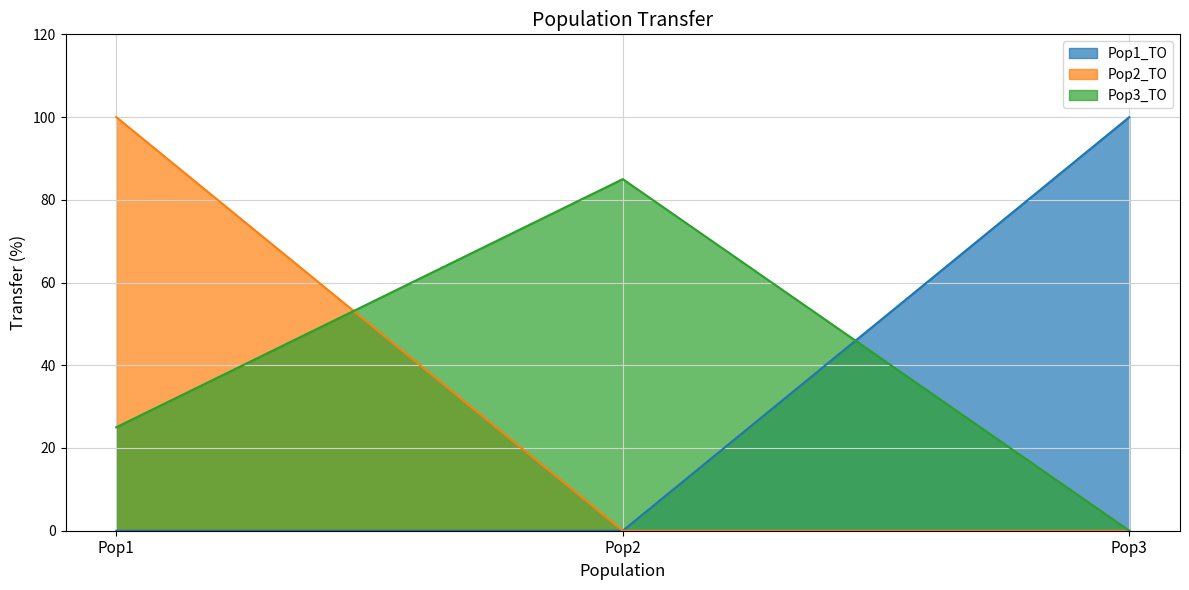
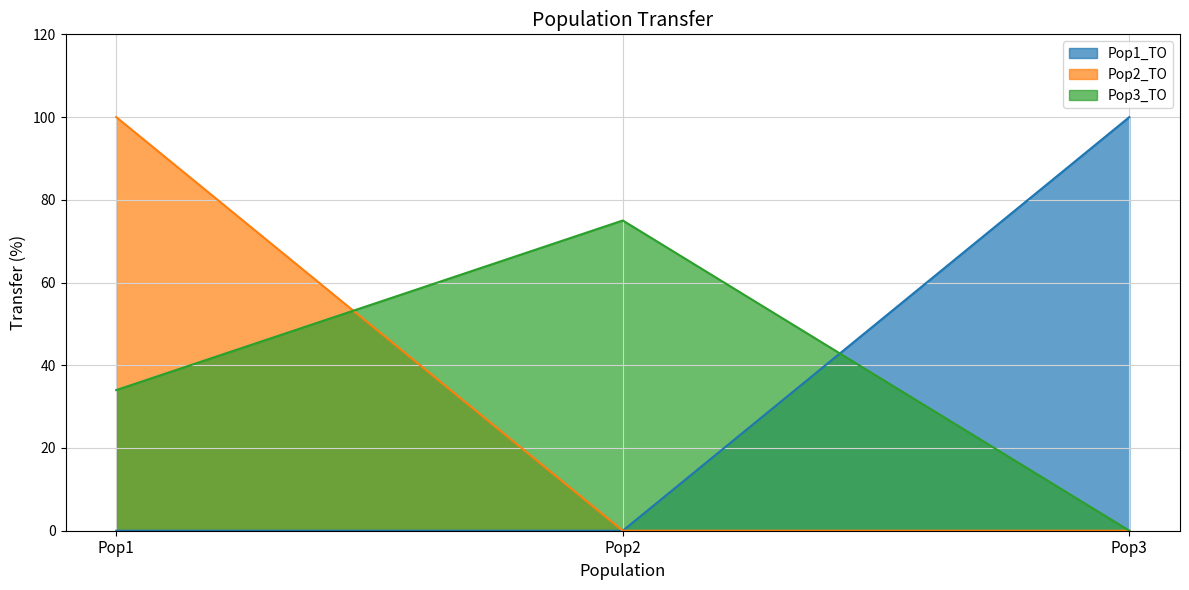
Pop3_TO, Pop1: 25 -> 34
Pop3_TO, Pop2: 85 -> 75
